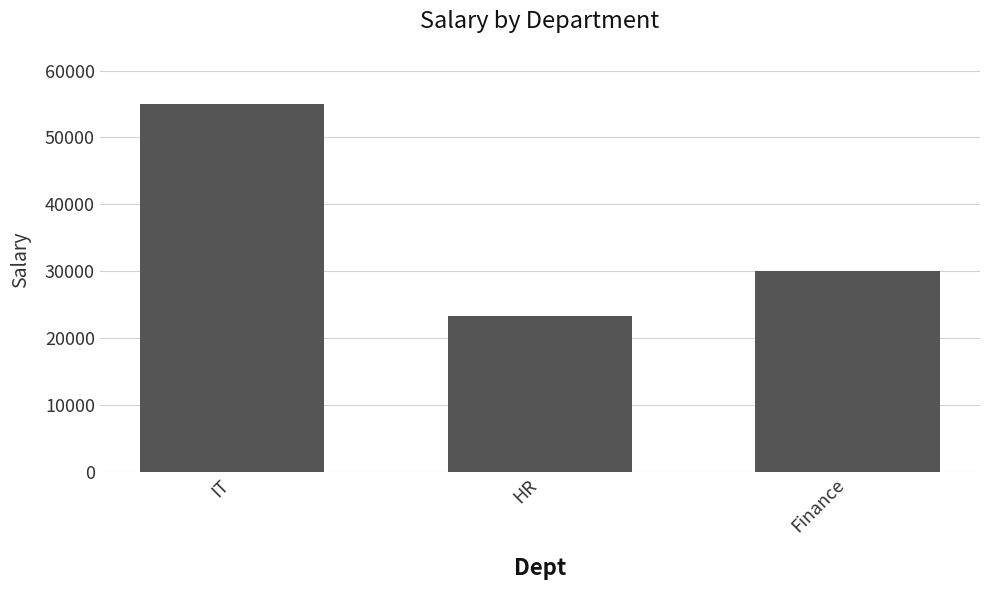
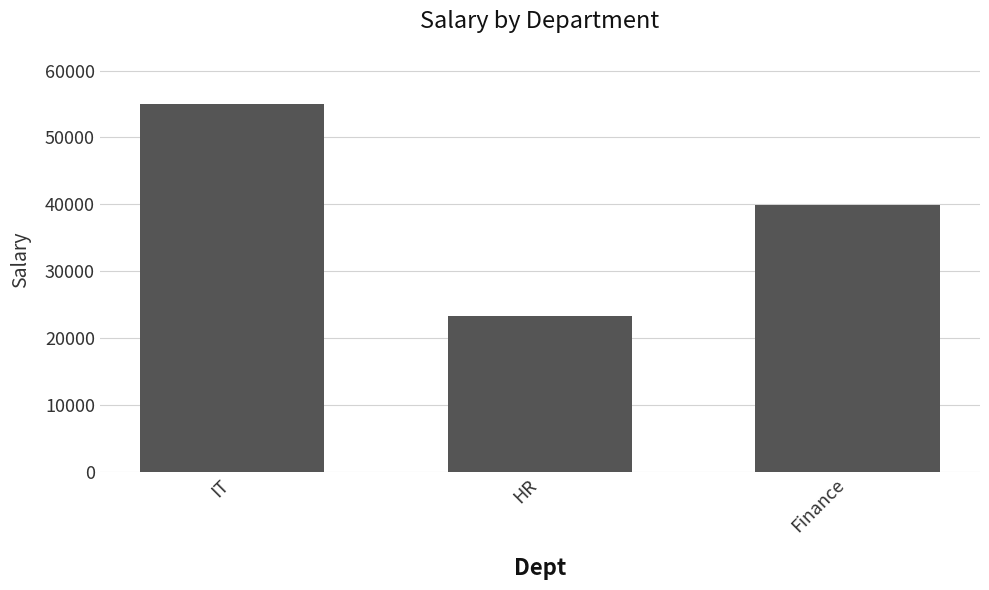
Finance: 30000 -> 40000
